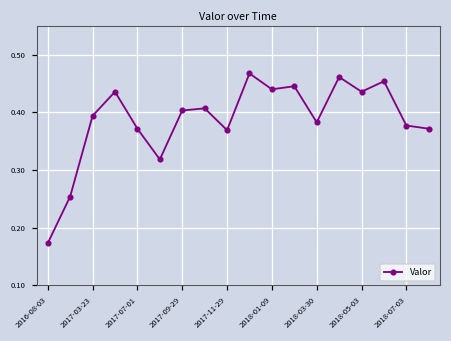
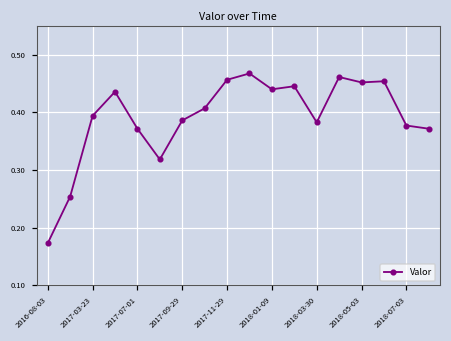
2017-09-29: 0.40 -> 0.39
2017-11-29: 0.37 -> 0.46
2018-05-03: 0.44 -> 0.45
